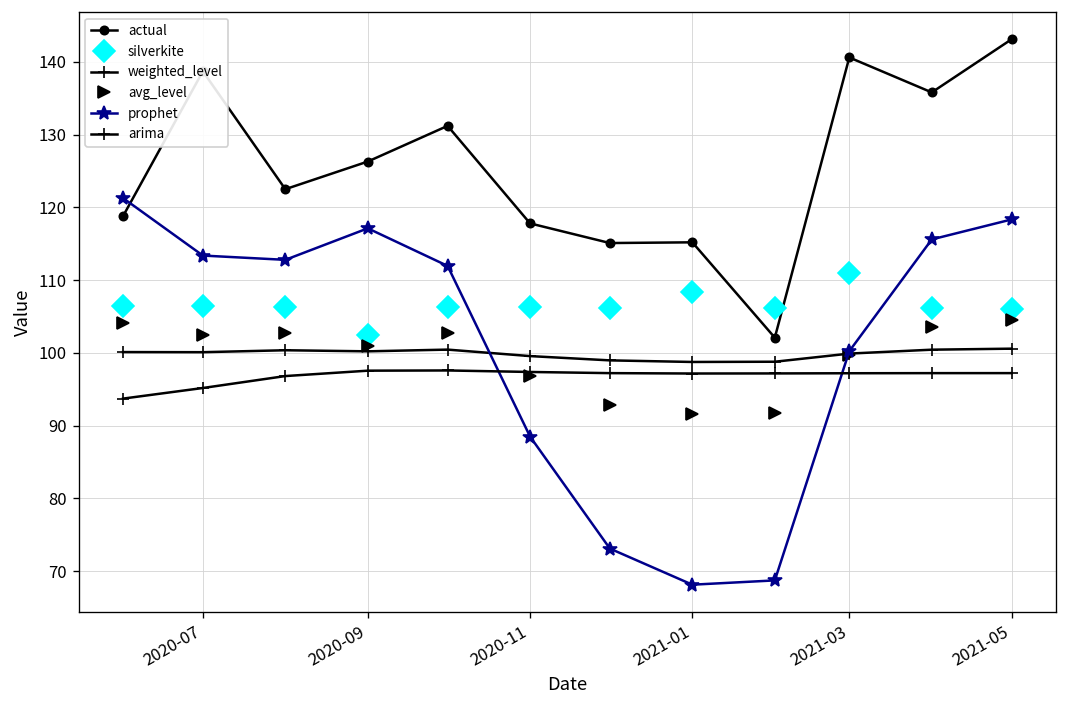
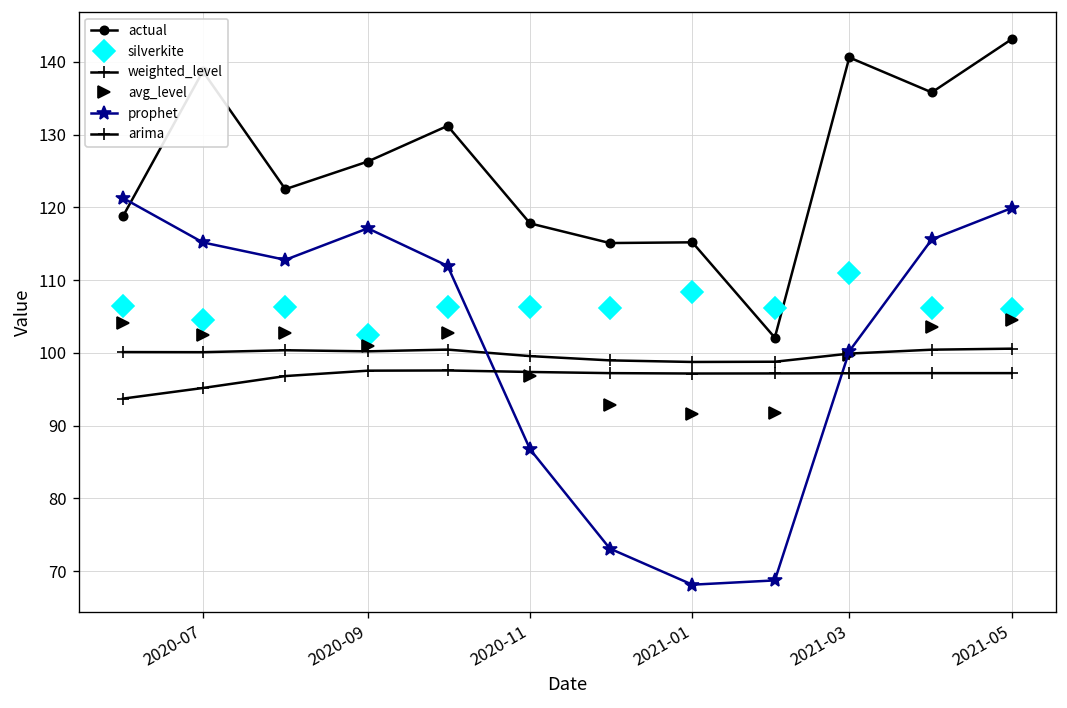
silverkite, 2020-07: 106 -> 105
prophet, 2020-07: 113 -> 115
prophet, 2020-11: 89 -> 87
prophet, 2021-05: 118 -> 120
